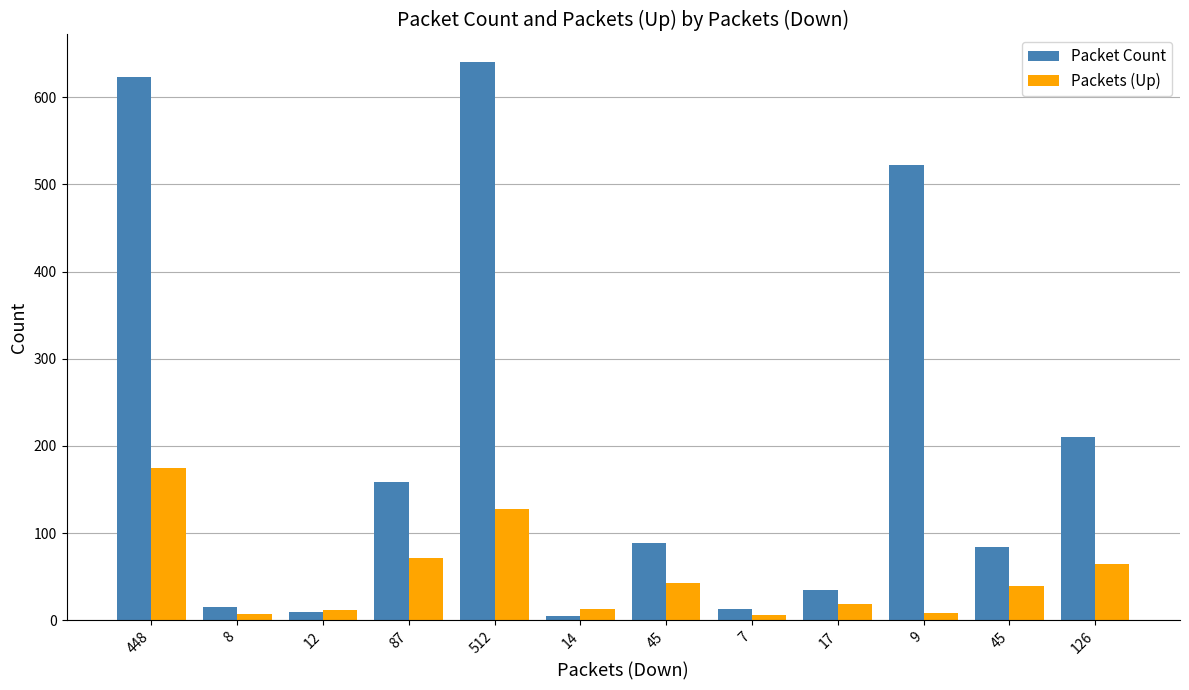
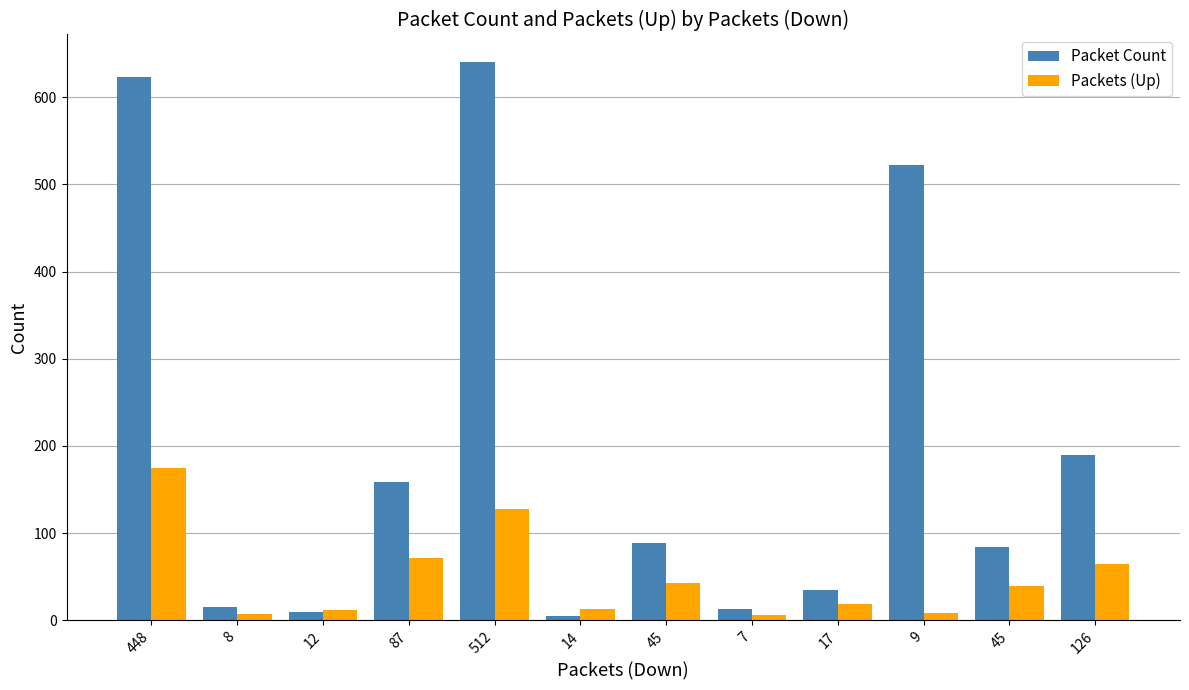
Packet Count, 126: 210 -> 190
